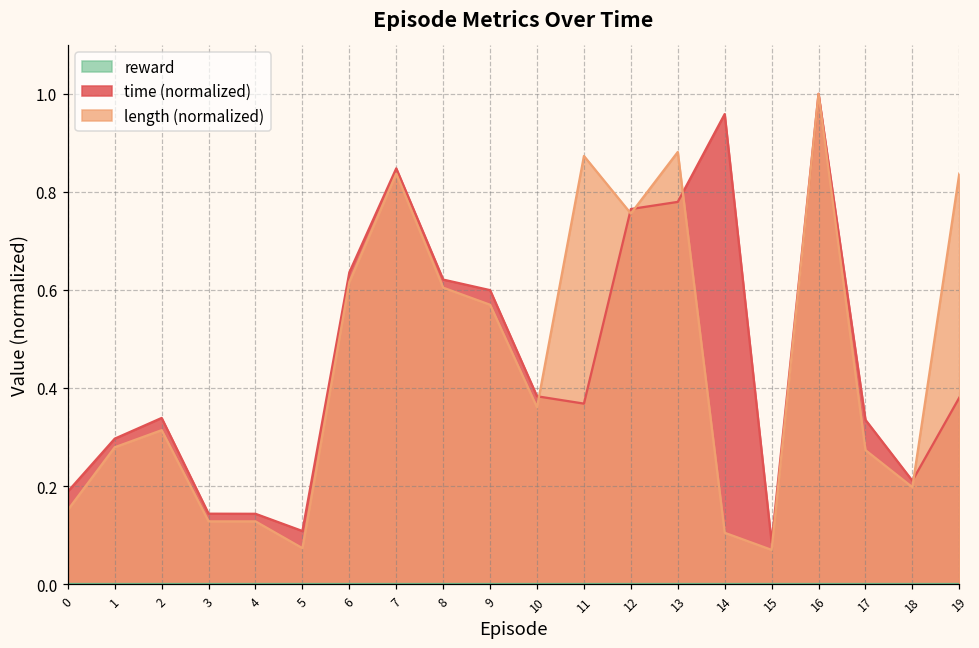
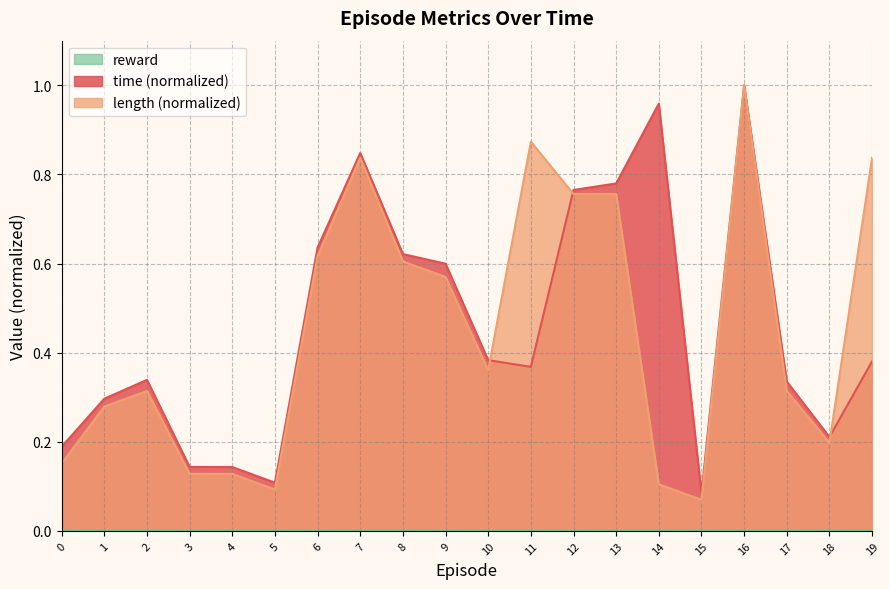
length (normalized), 5: 0.07 -> 0.09
length (normalized), 13: 0.88 -> 0.76
length (normalized), 17: 0.27 -> 0.31
